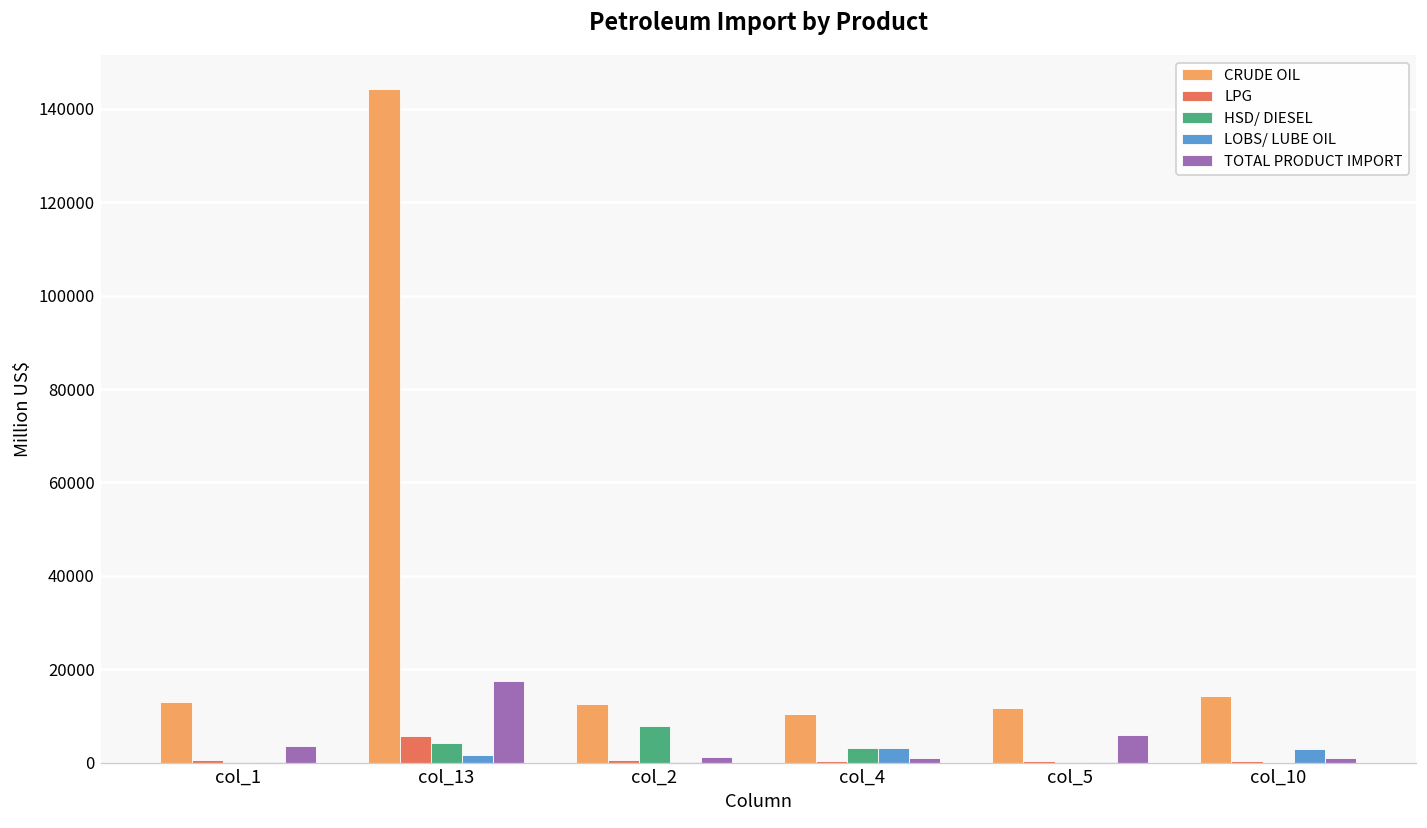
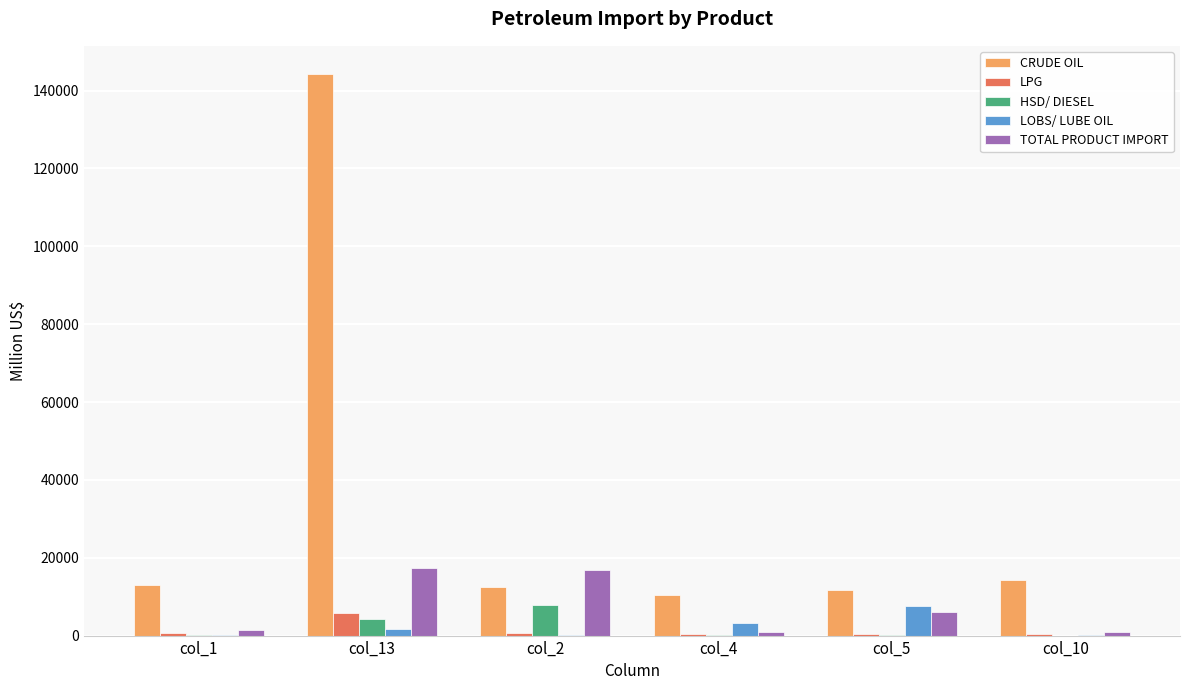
TOTAL PRODUCT IMPORT, col_1: 4000 -> 1000
TOTAL PRODUCT IMPORT, col_2: 1000 -> 17000
HSD/ DIESEL, col_4: 3000 -> 0
LOBS/ LUBE OIL, col_5: 0 -> 8000
LOBS/ LUBE OIL, col_10: 3000 -> 0
